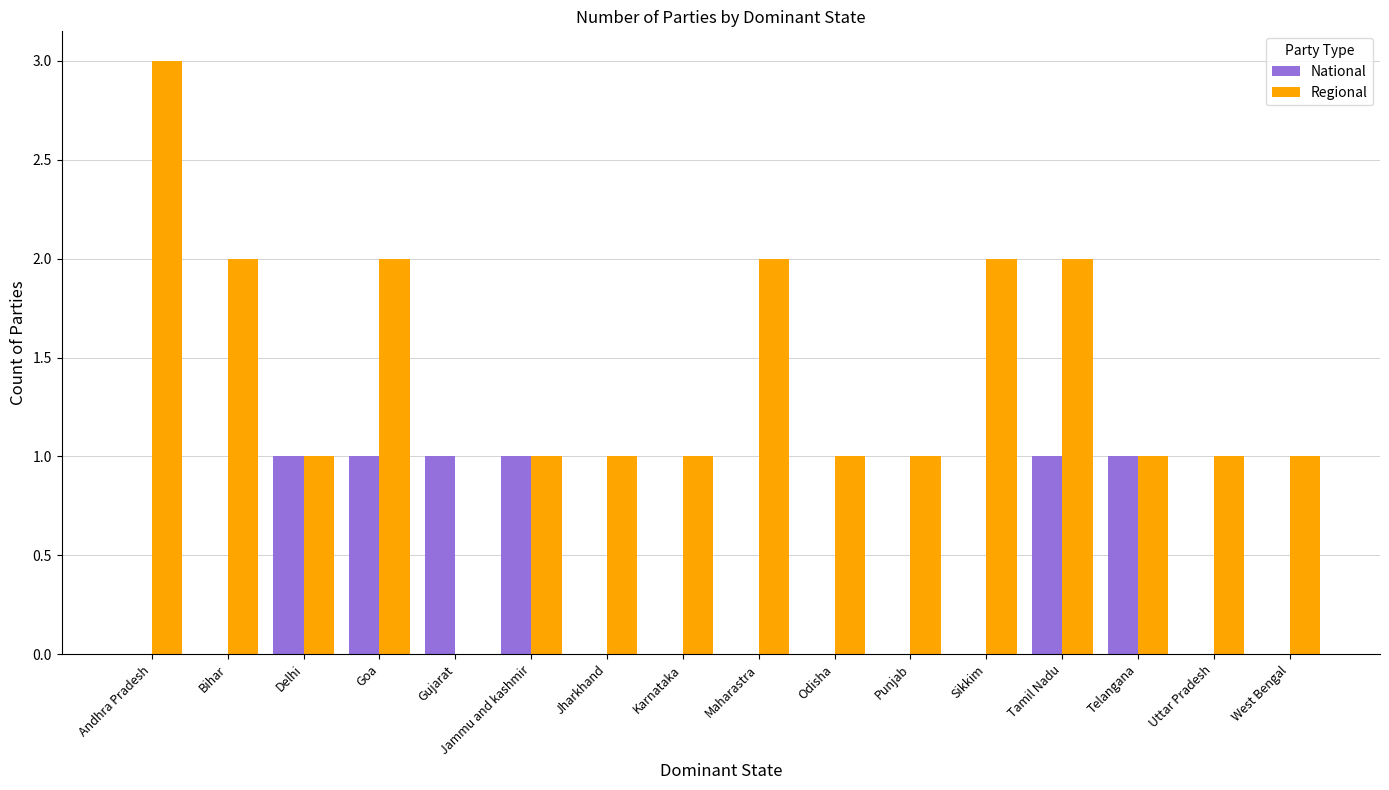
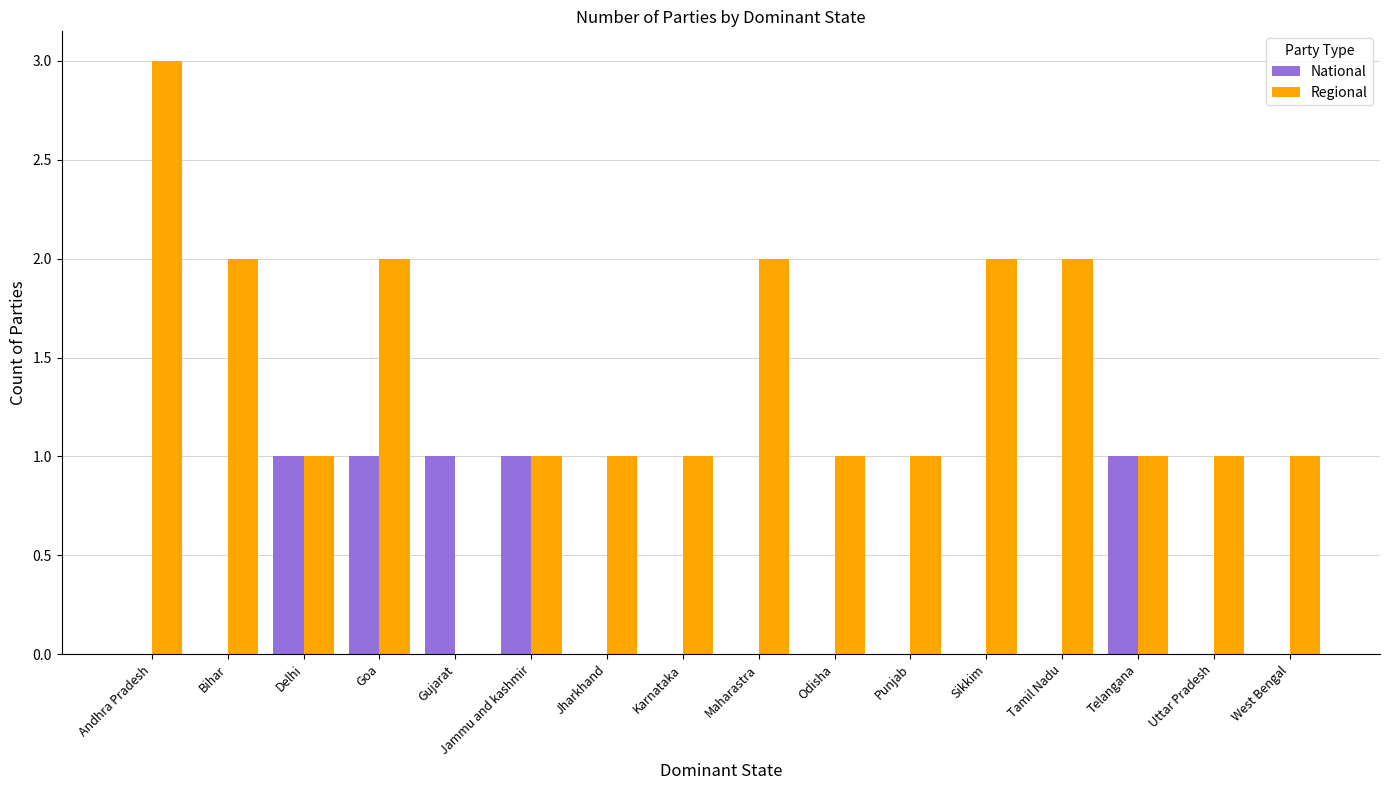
National, Tamil Nadu: 1 -> 0
